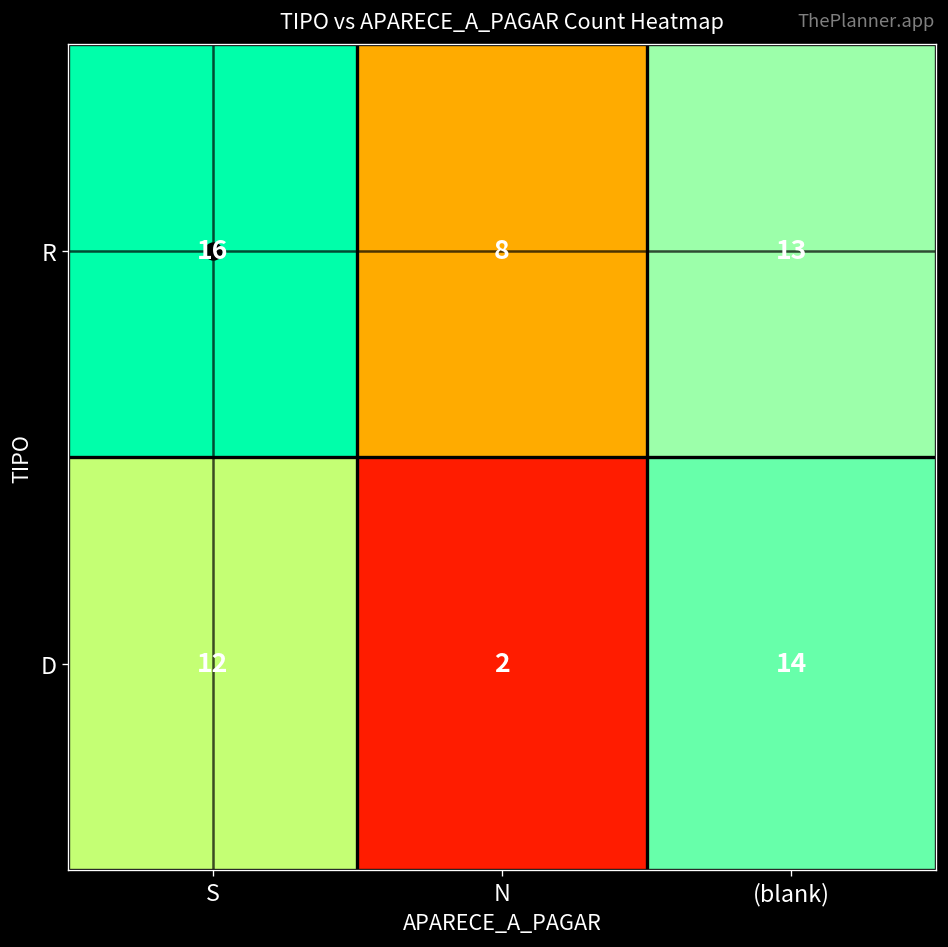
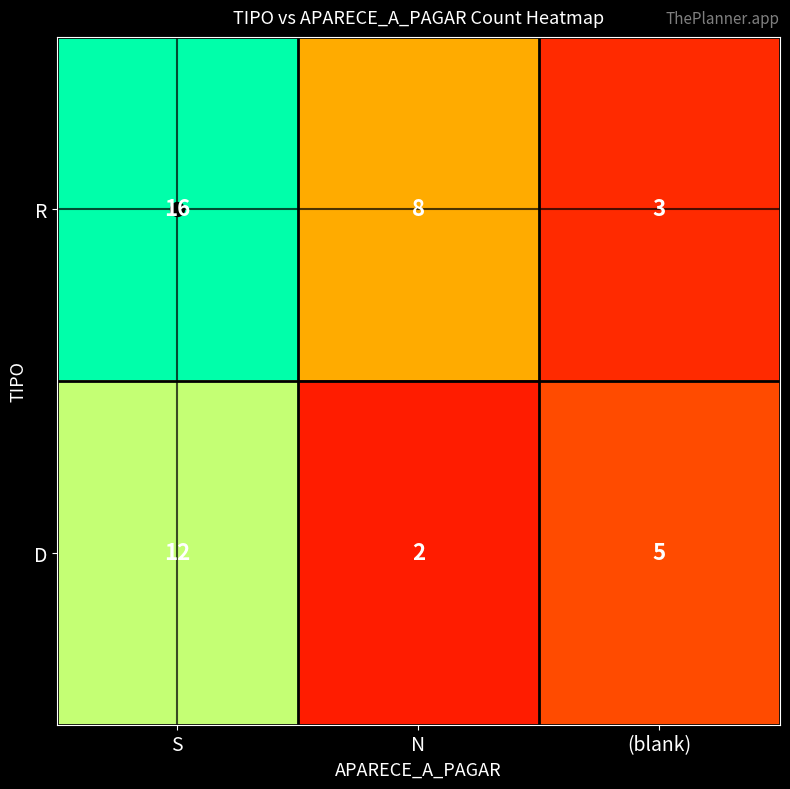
R, (blank): 13 -> 3
D, (blank): 14 -> 5
